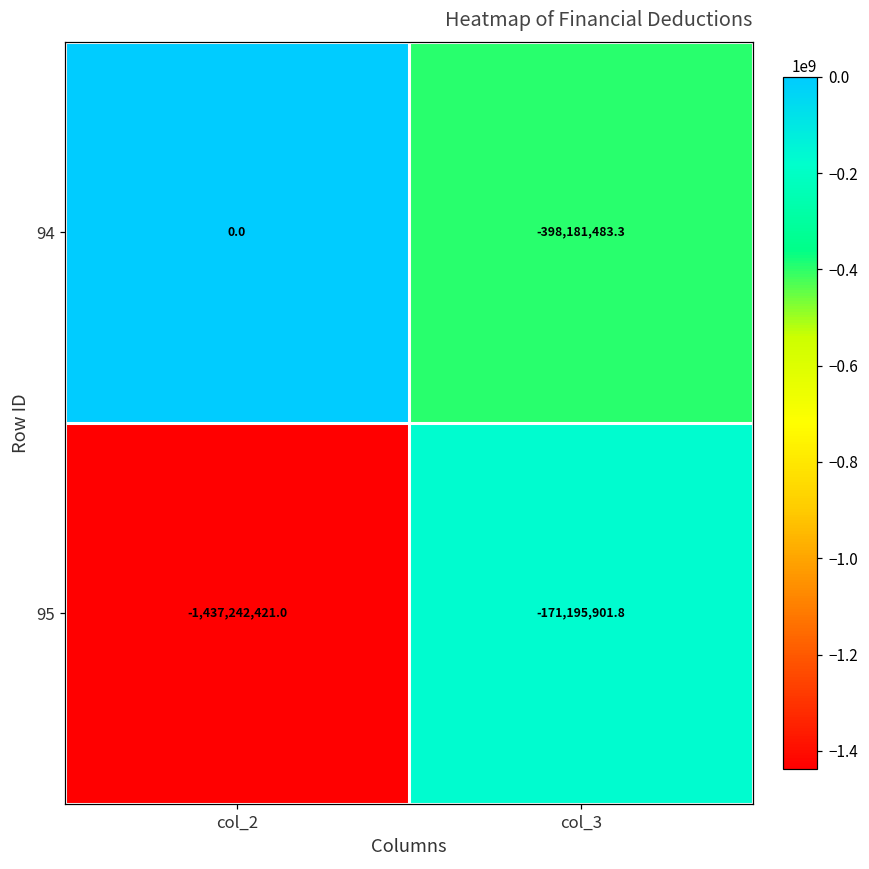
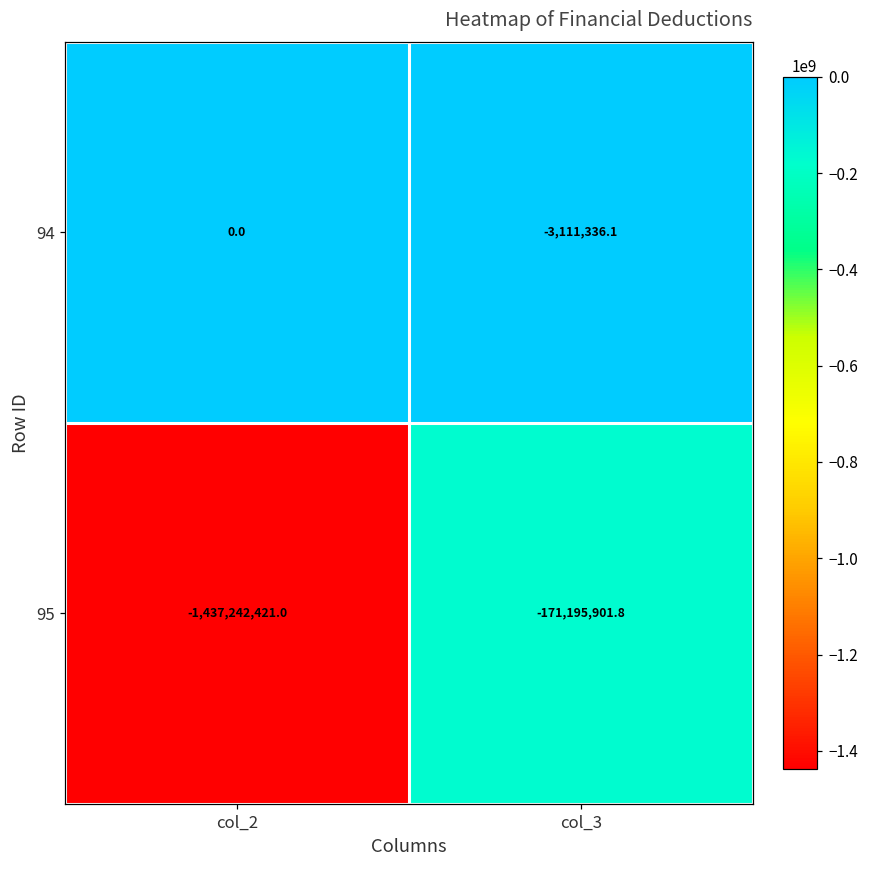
94, col_3: -398,181,483.3 -> -3,111,336.1
